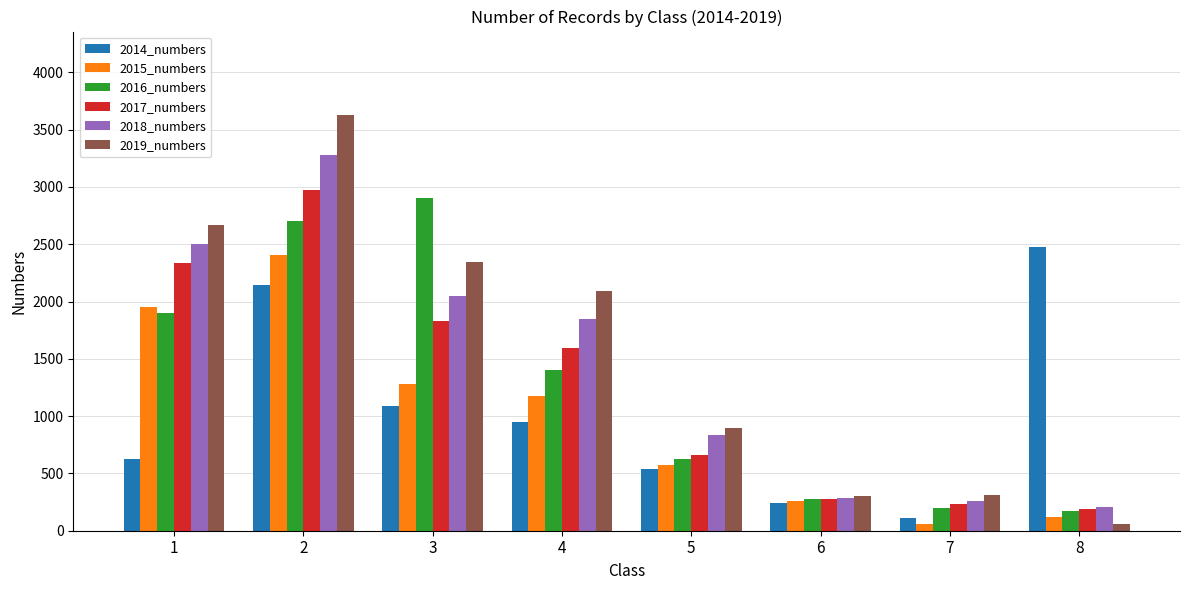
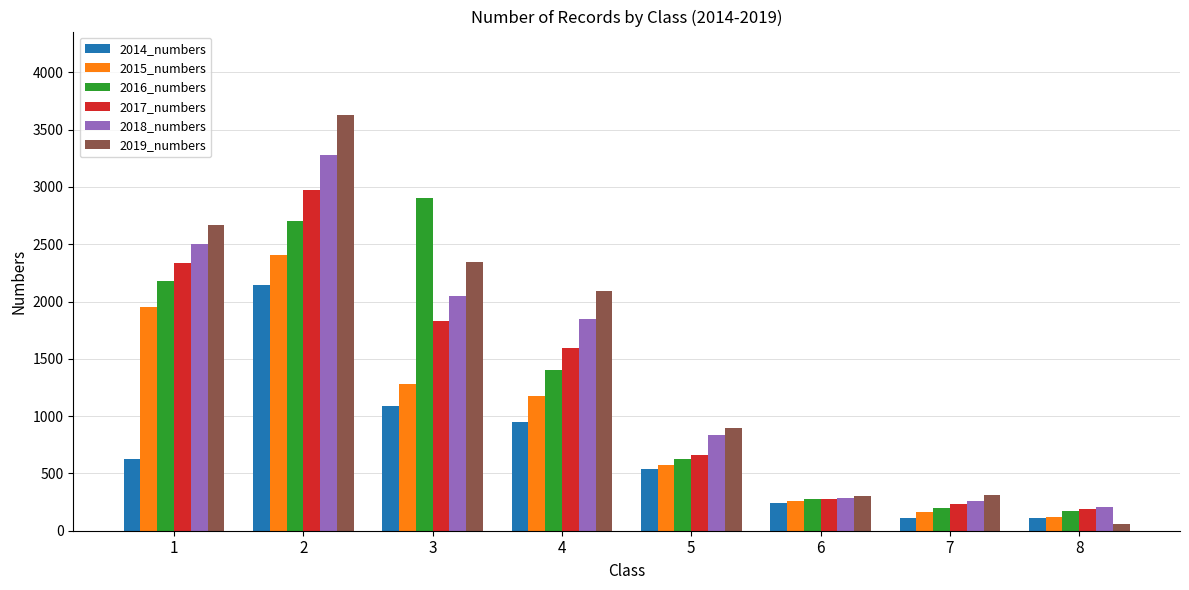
2016_numbers, 1: 1900 -> 2180
2015_numbers, 7: 50 -> 160
2014_numbers, 8: 2470 -> 110
